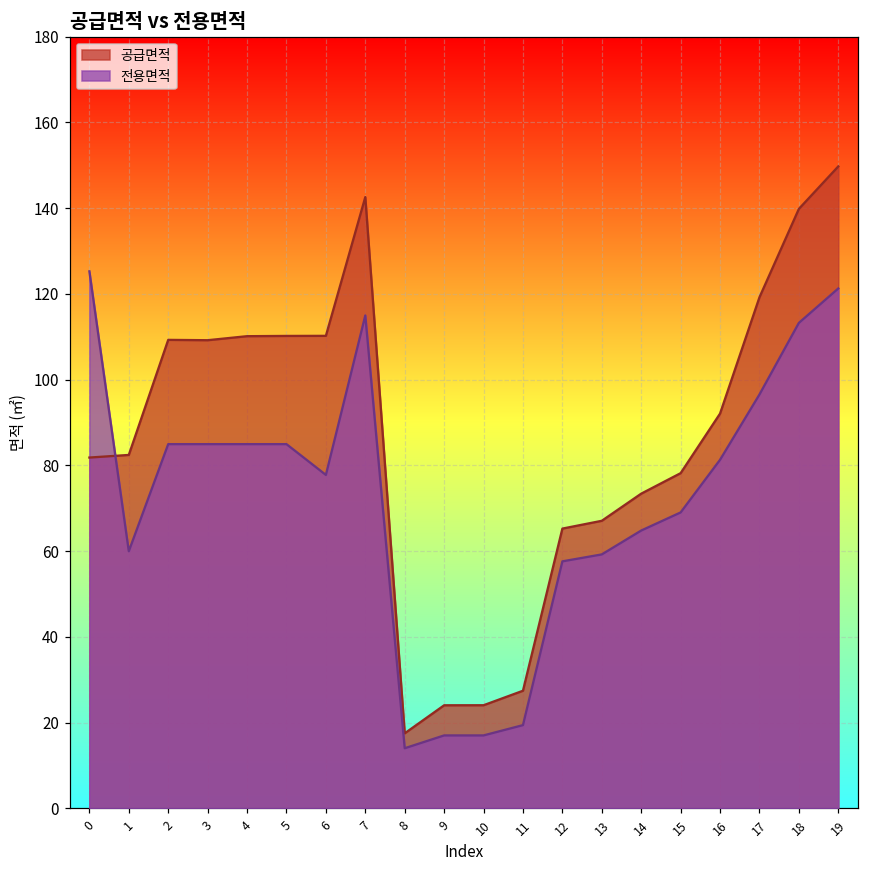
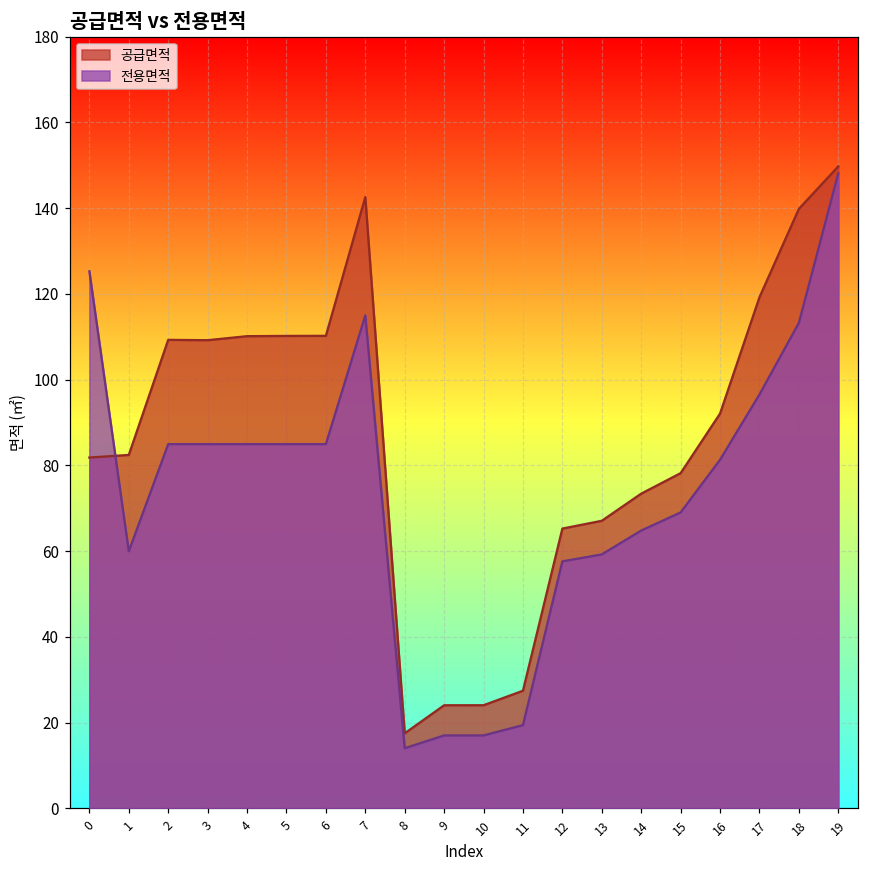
전용면적, 6: 78 -> 85
전용면적, 19: 121 -> 148
